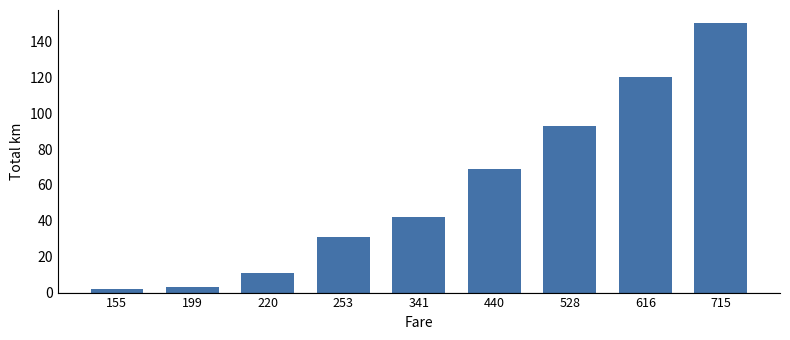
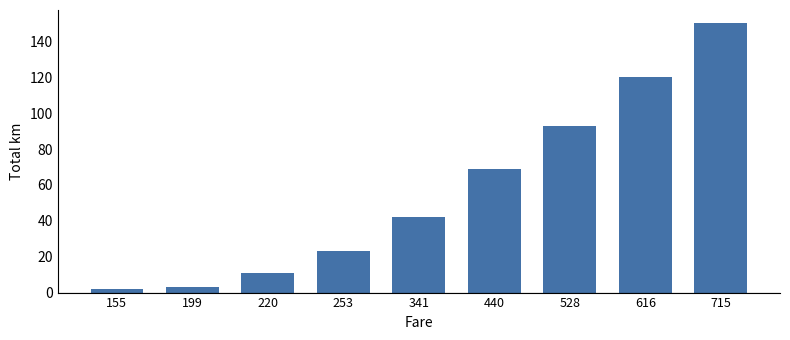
253: 31 -> 23
